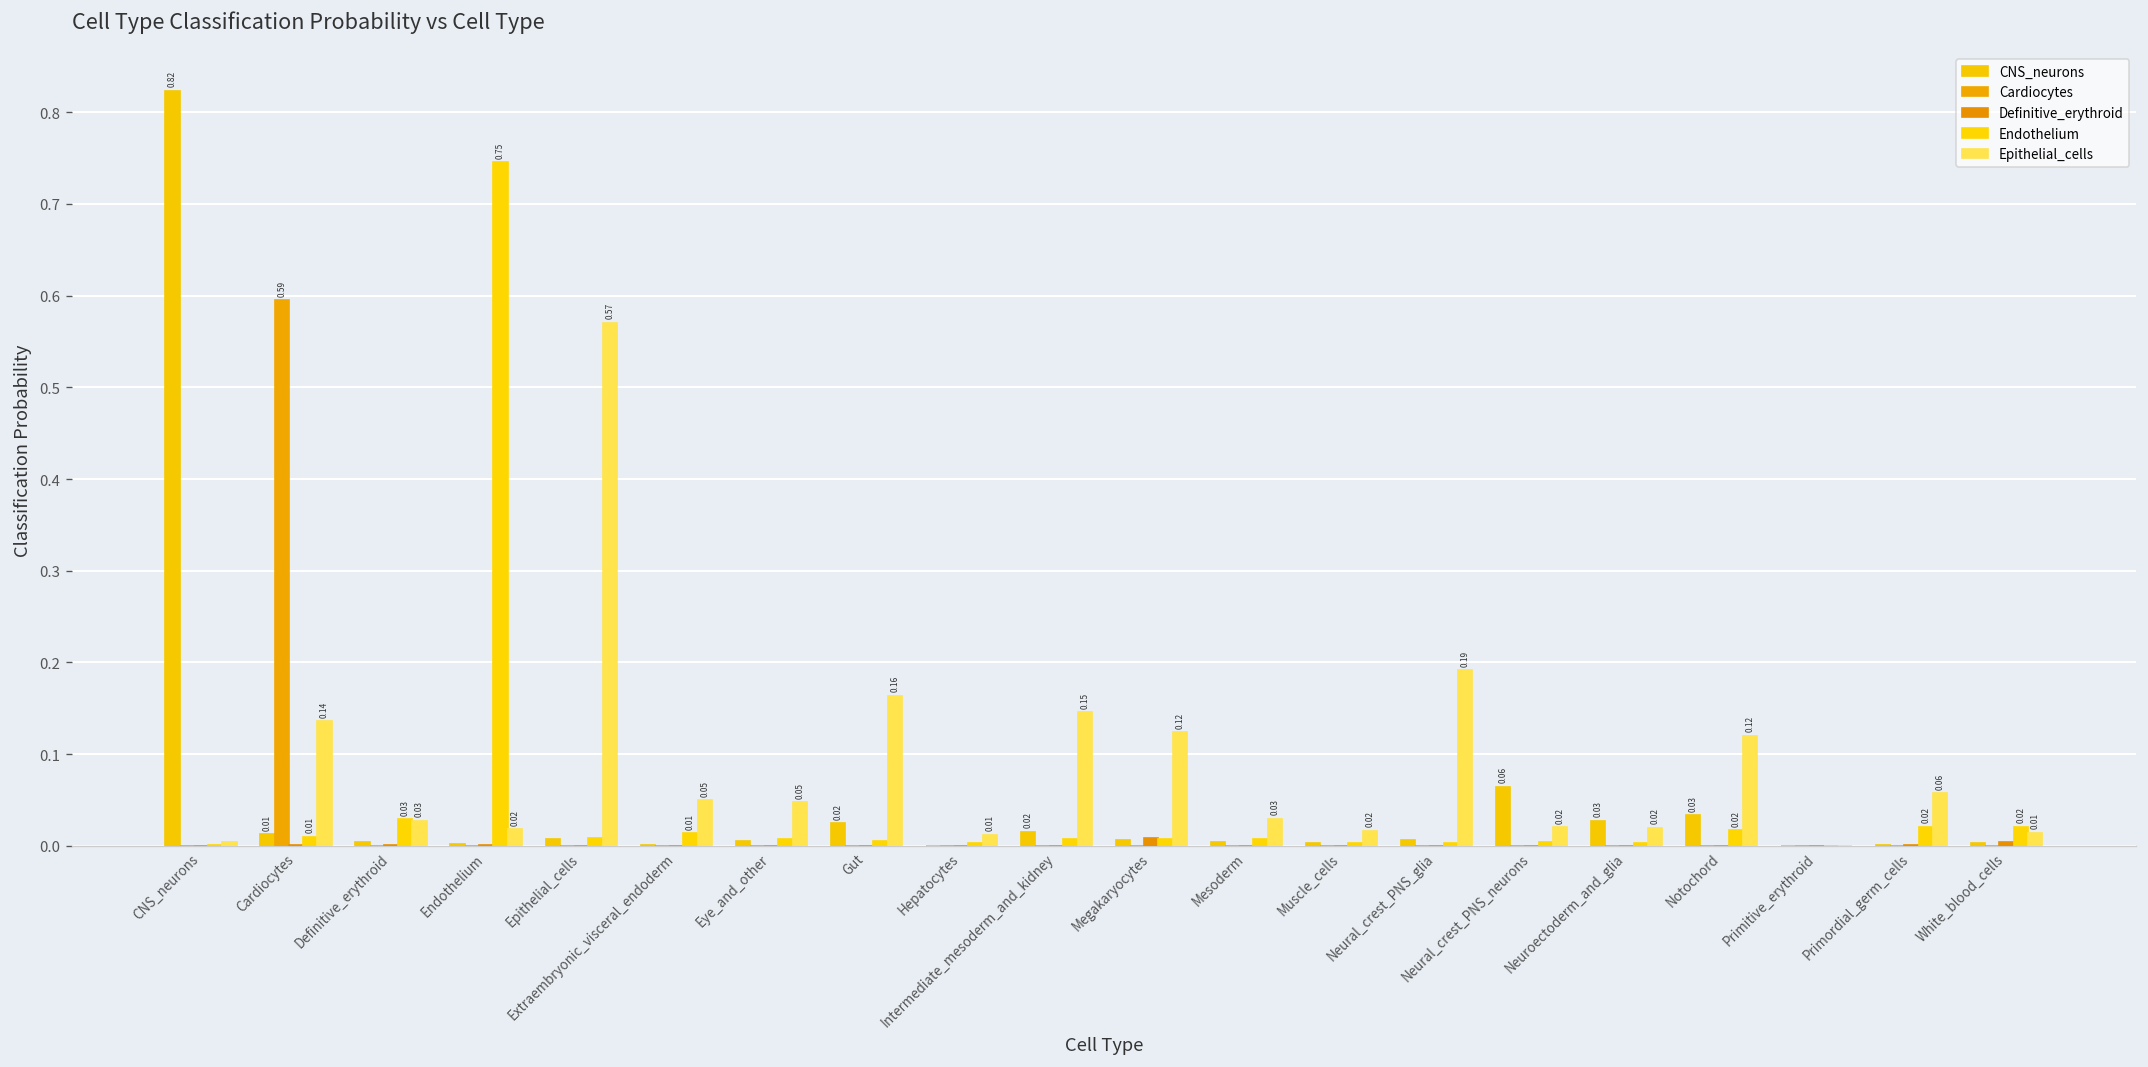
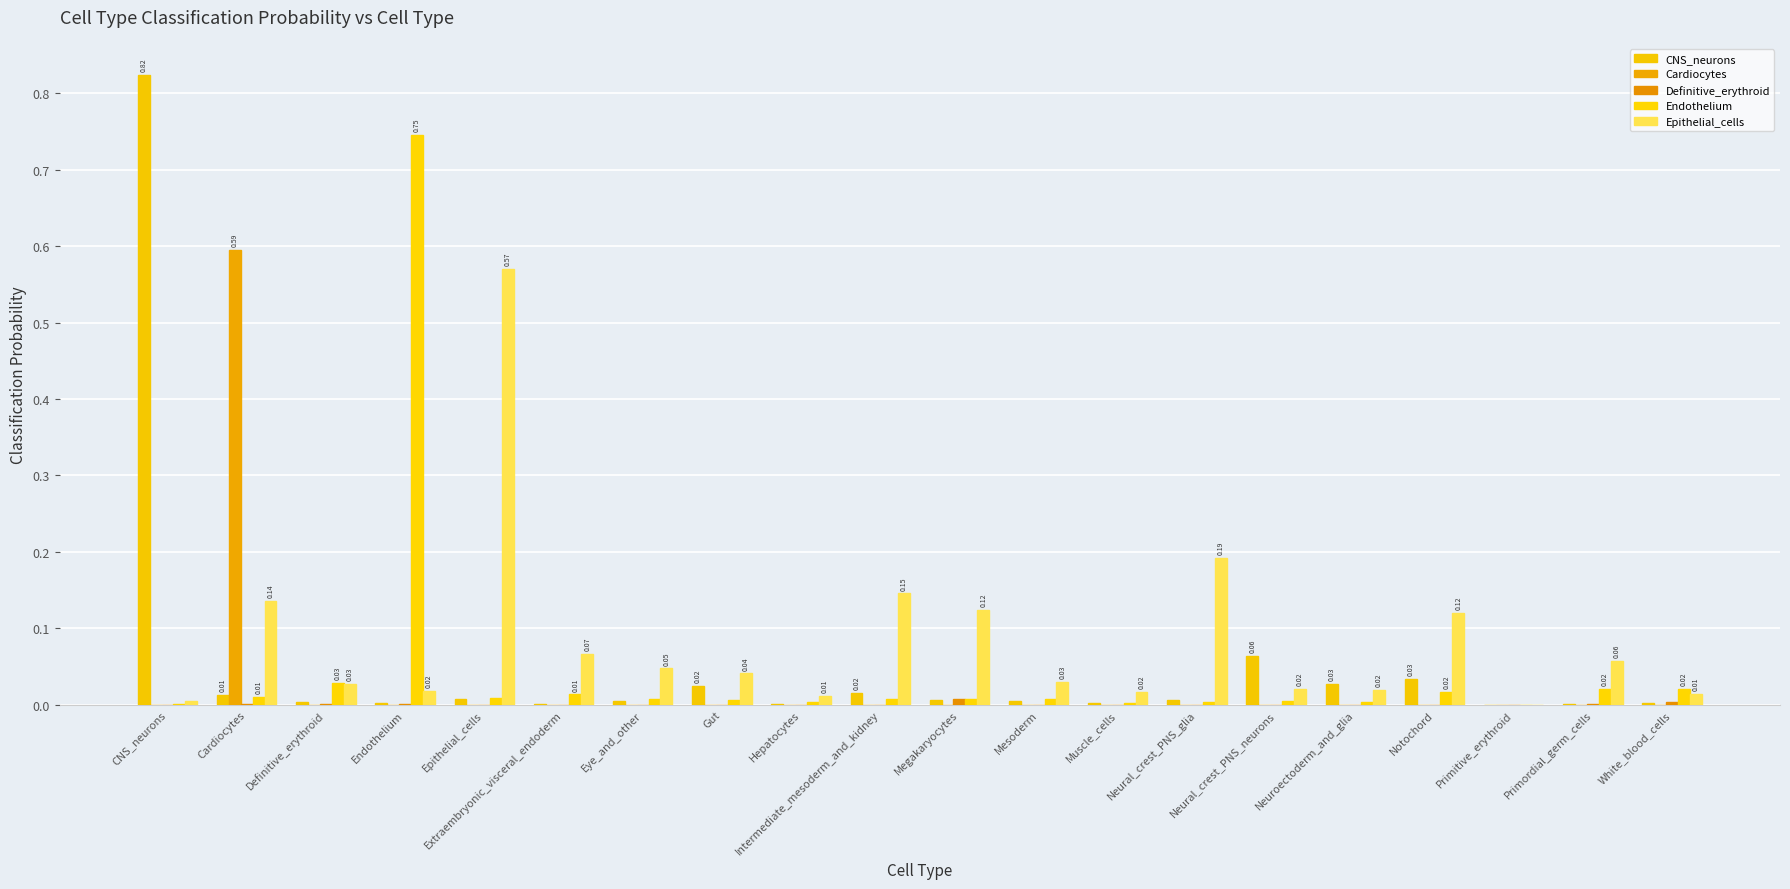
Epithelial_cells, Extraembryonic_visceral_endoderm: 0.05 -> 0.07
Epithelial_cells, Gut: 0.16 -> 0.04
